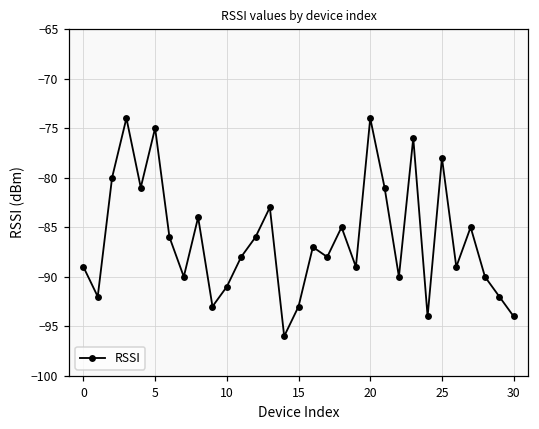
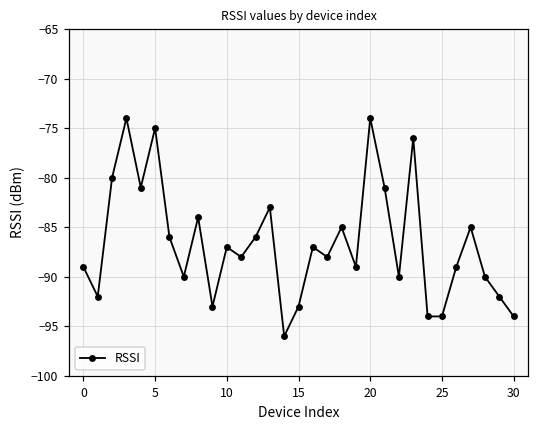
10: -91 -> -87
25: -78 -> -94
